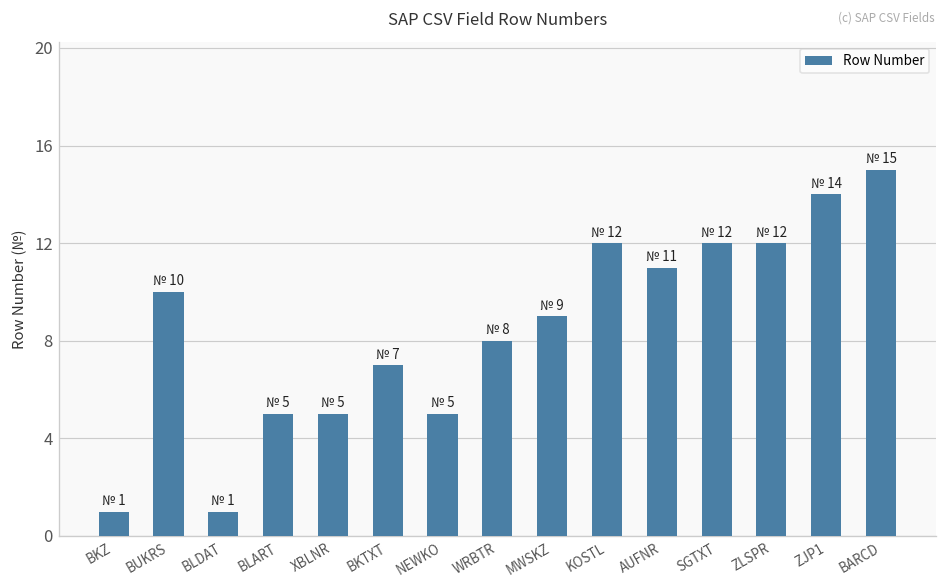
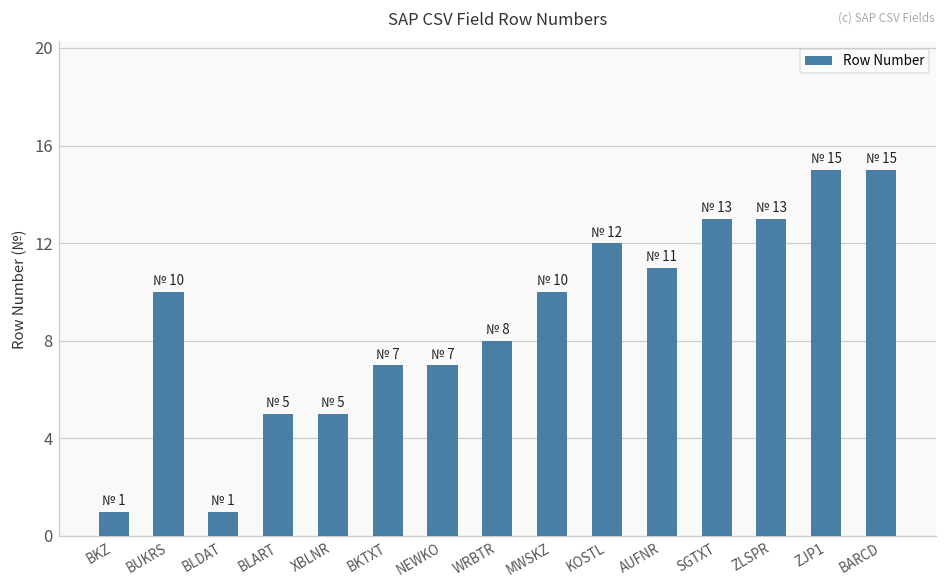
NEWKO: 5 -> 7
MWSKZ: 9 -> 10
SGTXT: 12 -> 13
ZLSPR: 12 -> 13
ZJP1: 14 -> 15
